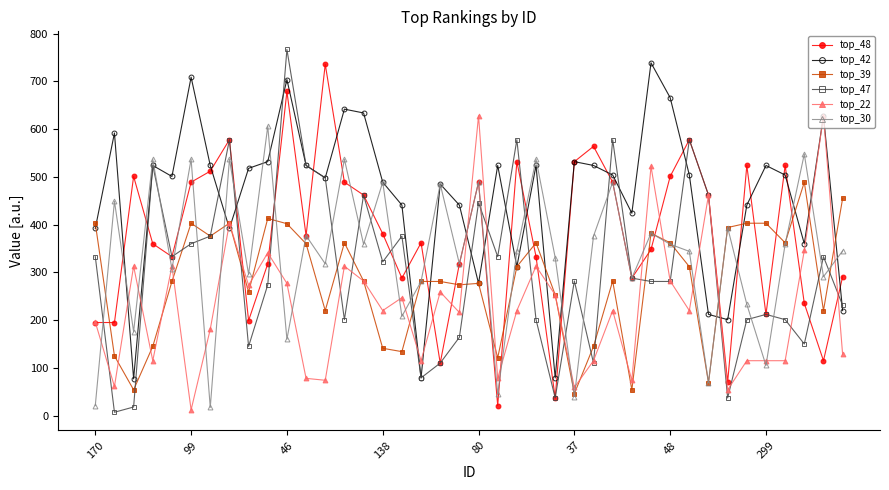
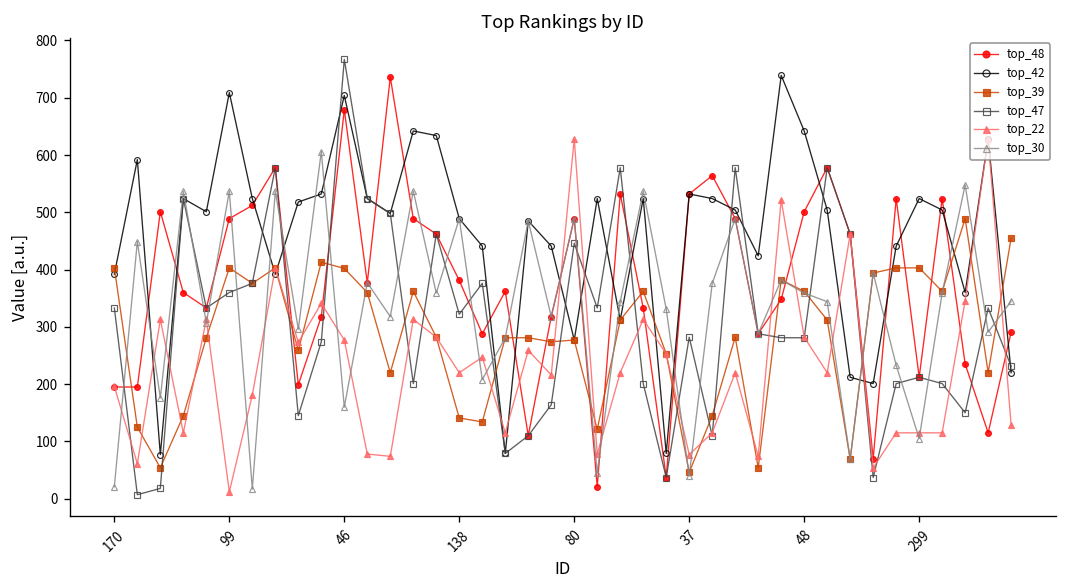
top_22, 37: 60 -> 80
top_42, 48: 670 -> 640
